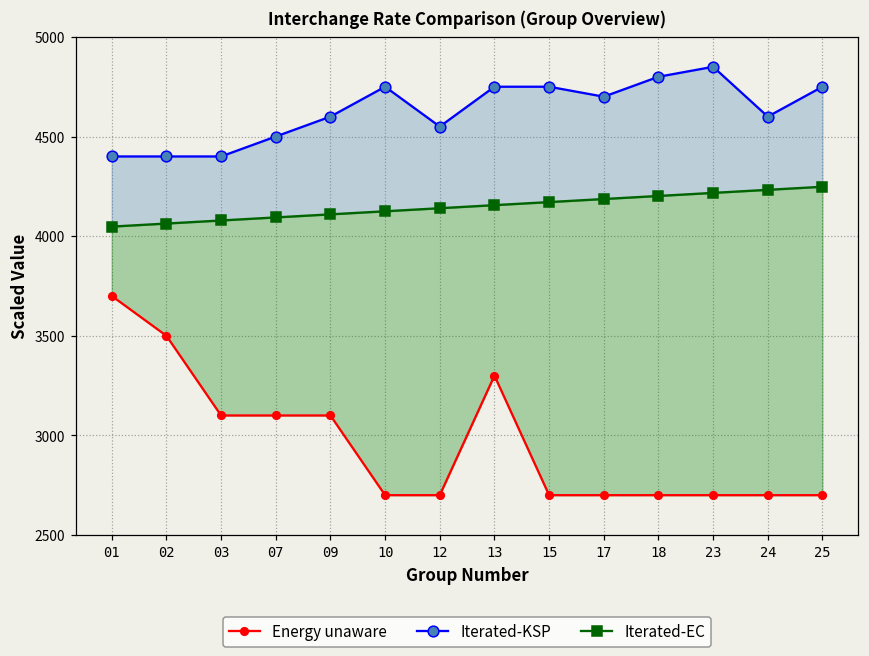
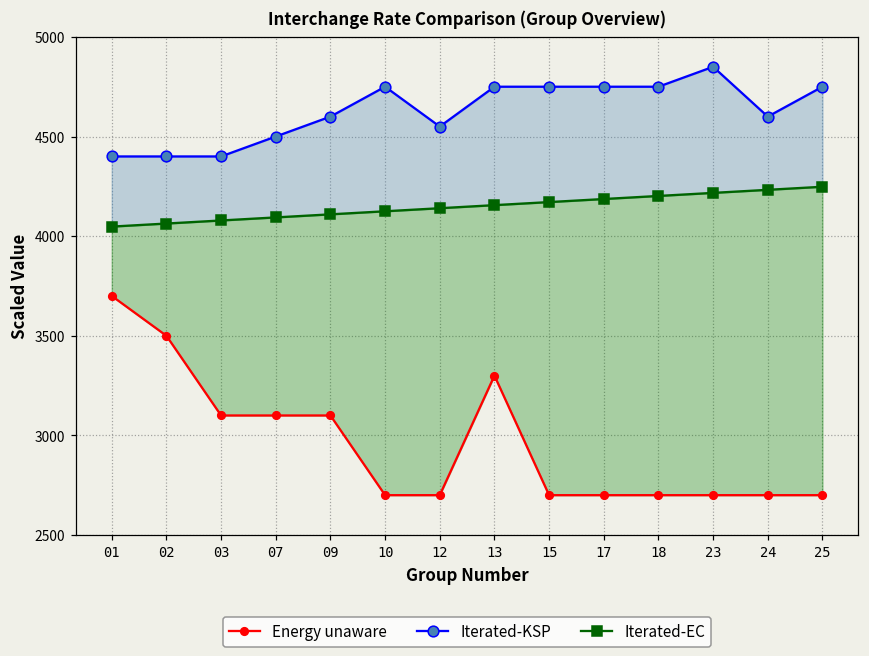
Iterated-KSP, 17: 4700 -> 4750
Iterated-KSP, 18: 4800 -> 4750
